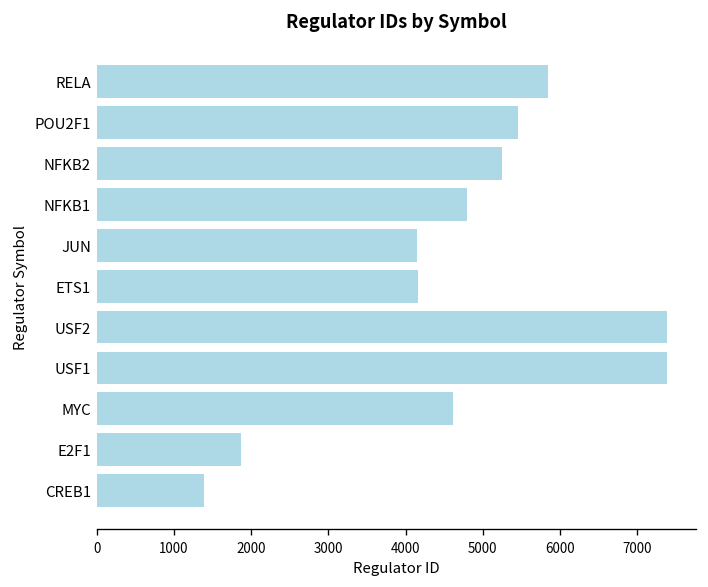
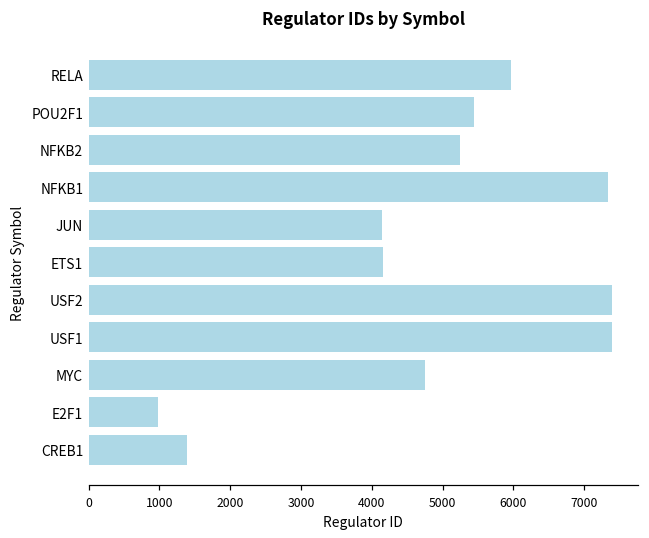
RELA: 5800 -> 6000
NFKB1: 4800 -> 7300
MYC: 4600 -> 4800
E2F1: 1900 -> 1000
